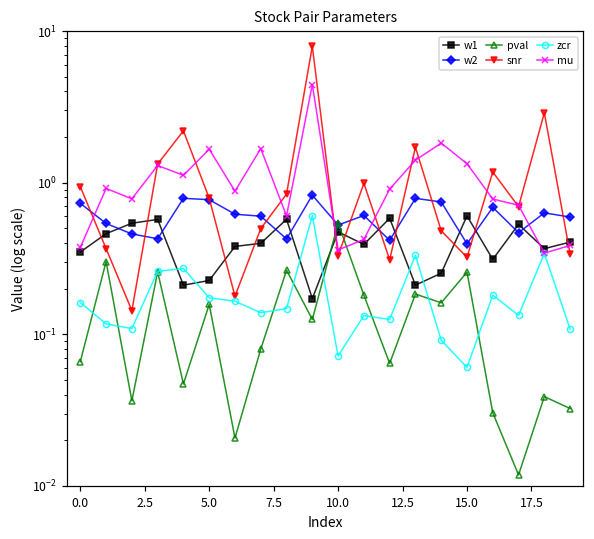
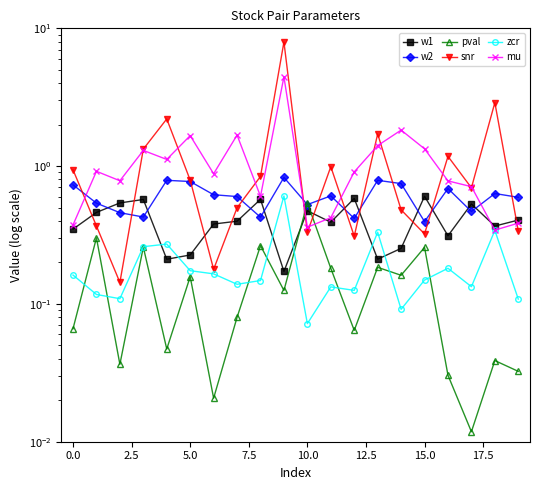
zcr, 15.0: 0.06 -> 0.15
